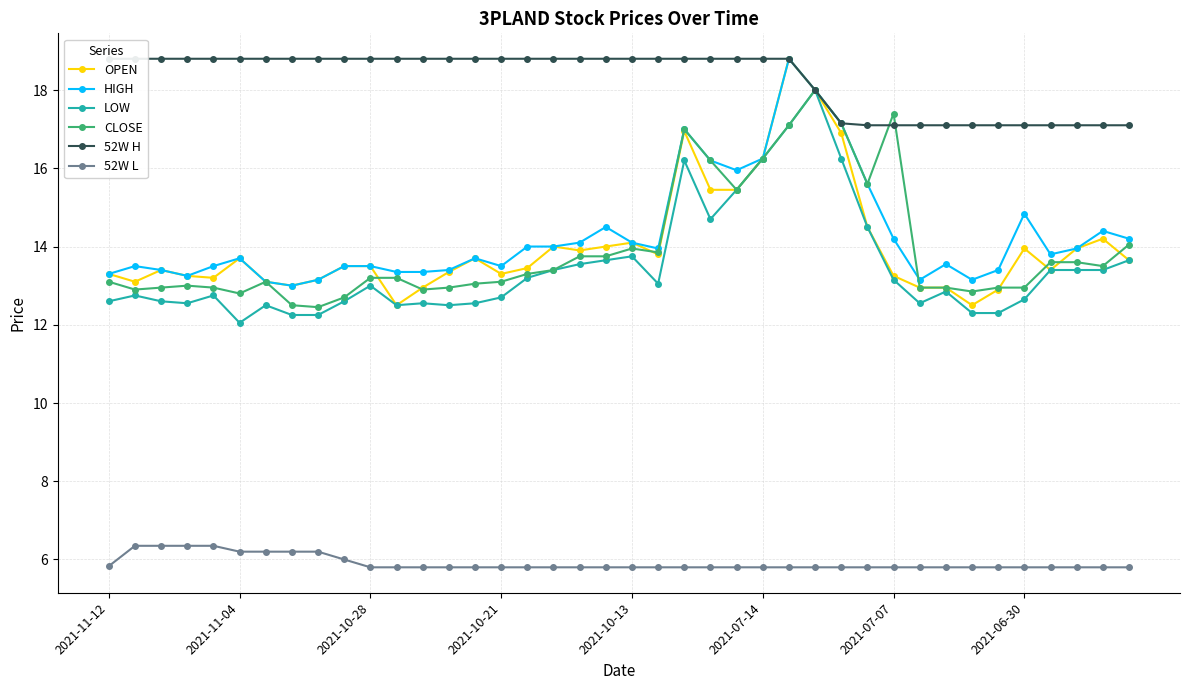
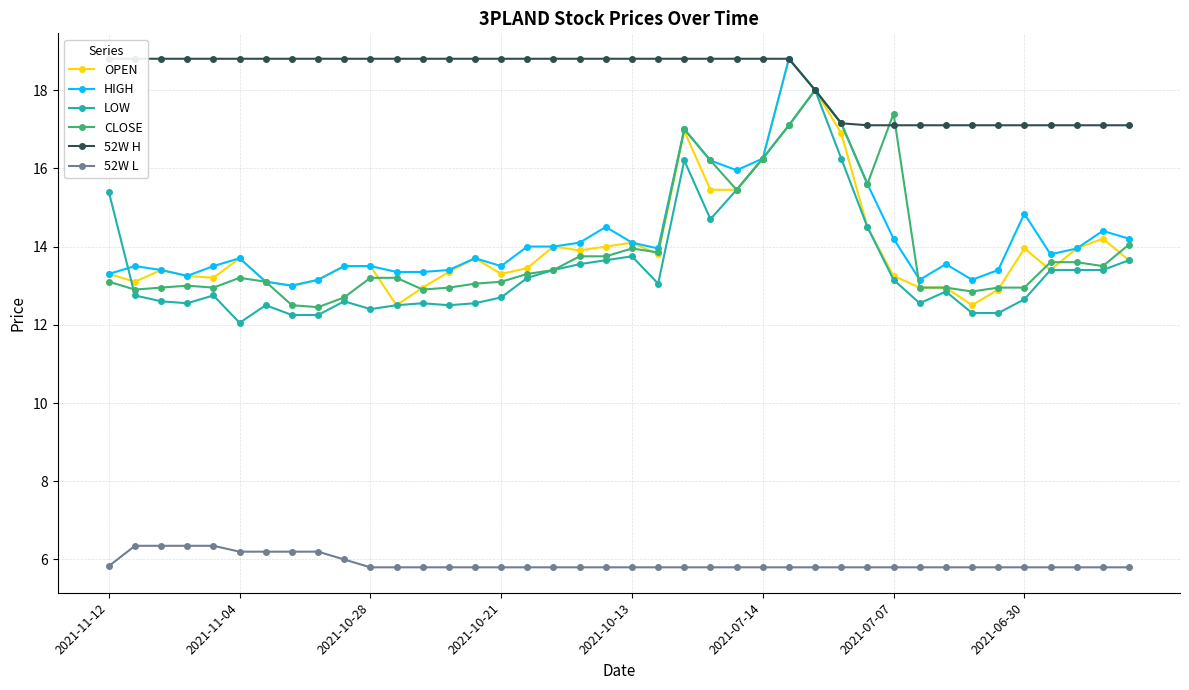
LOW, 2021-11-12: 12.6 -> 15.4
CLOSE, 2021-11-04: 12.8 -> 13.2
LOW, 2021-10-28: 13.0 -> 12.4
